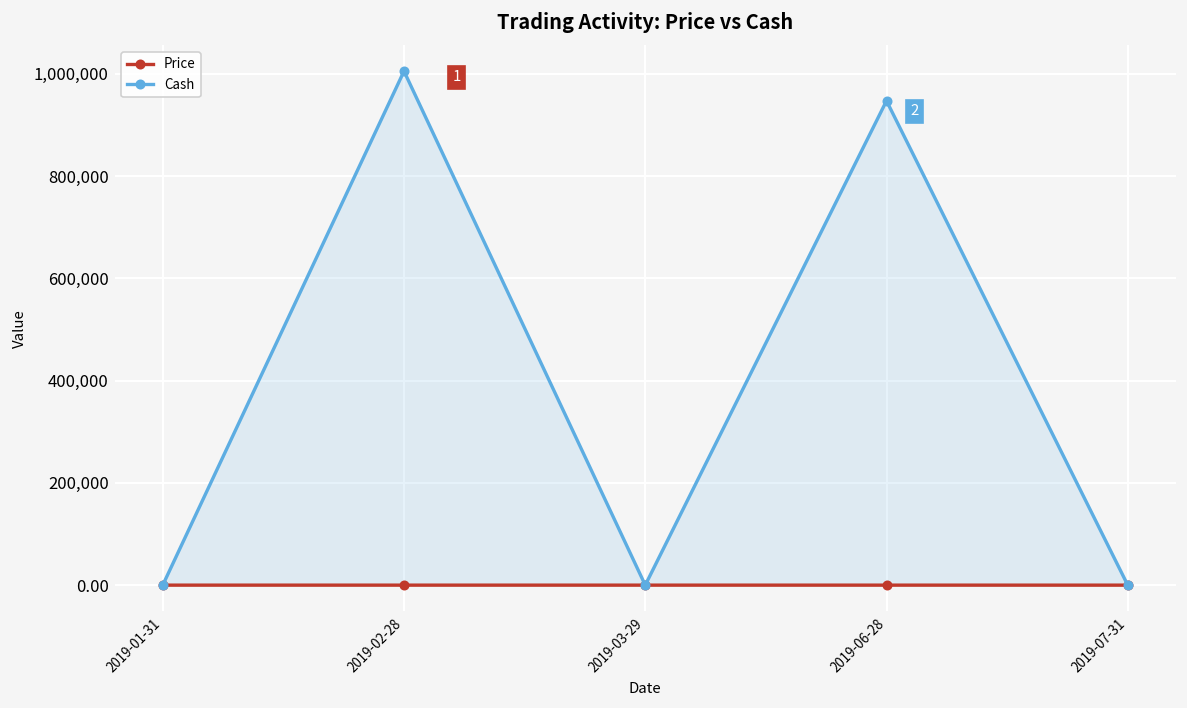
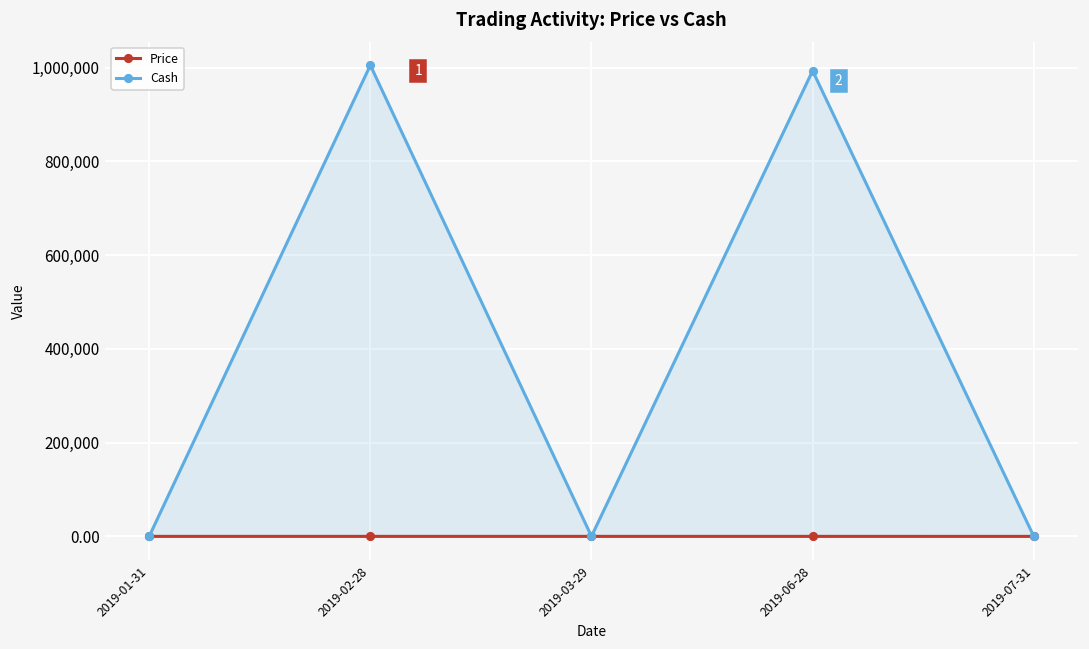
Cash, 2019-06-28: 950,000 -> 990,000
